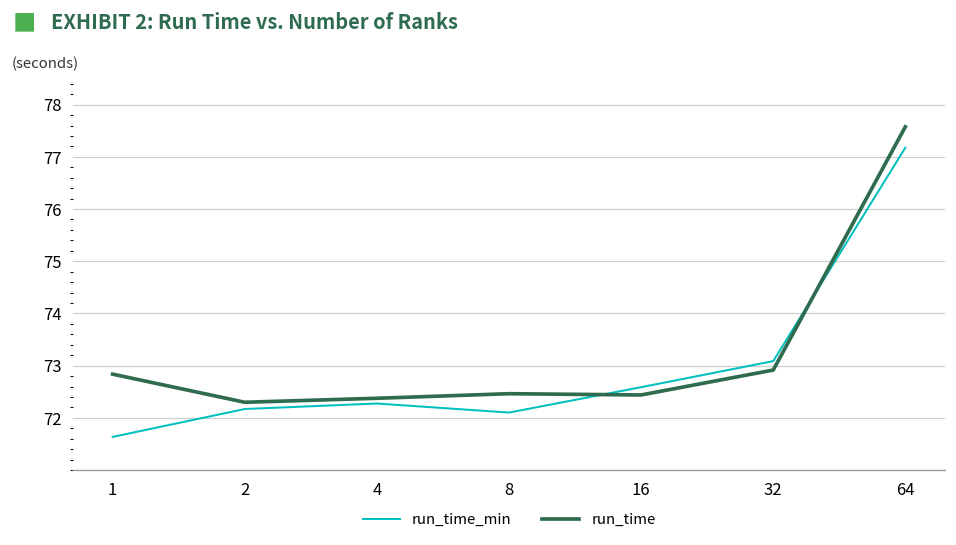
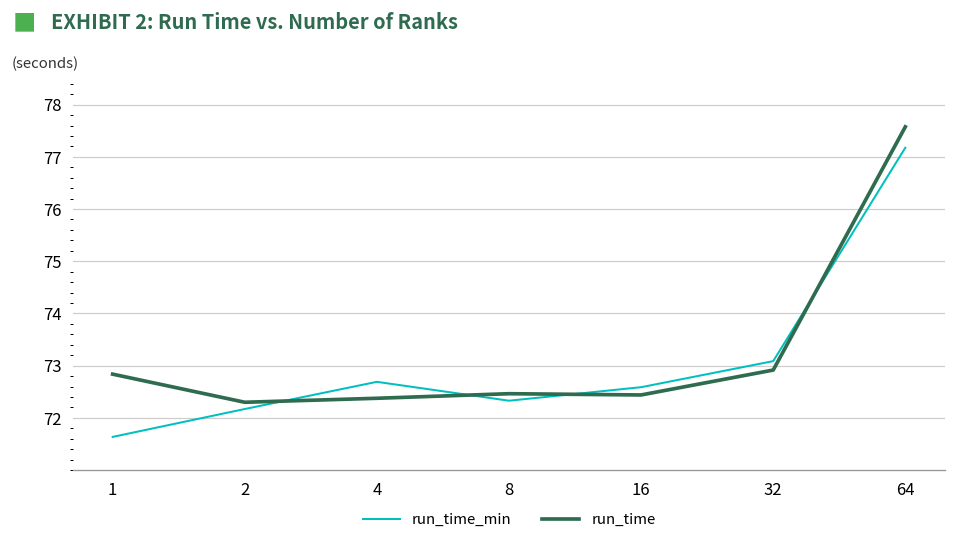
run_time_min, 4: 72.3 -> 72.7
run_time_min, 8: 72.1 -> 72.3
